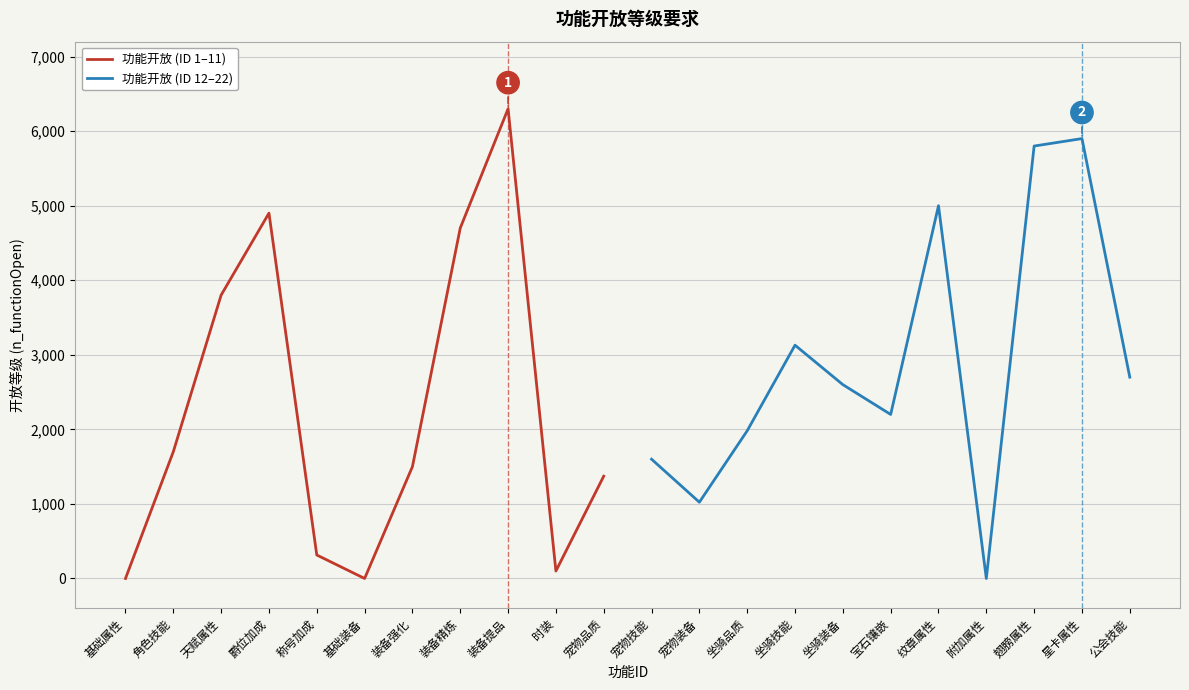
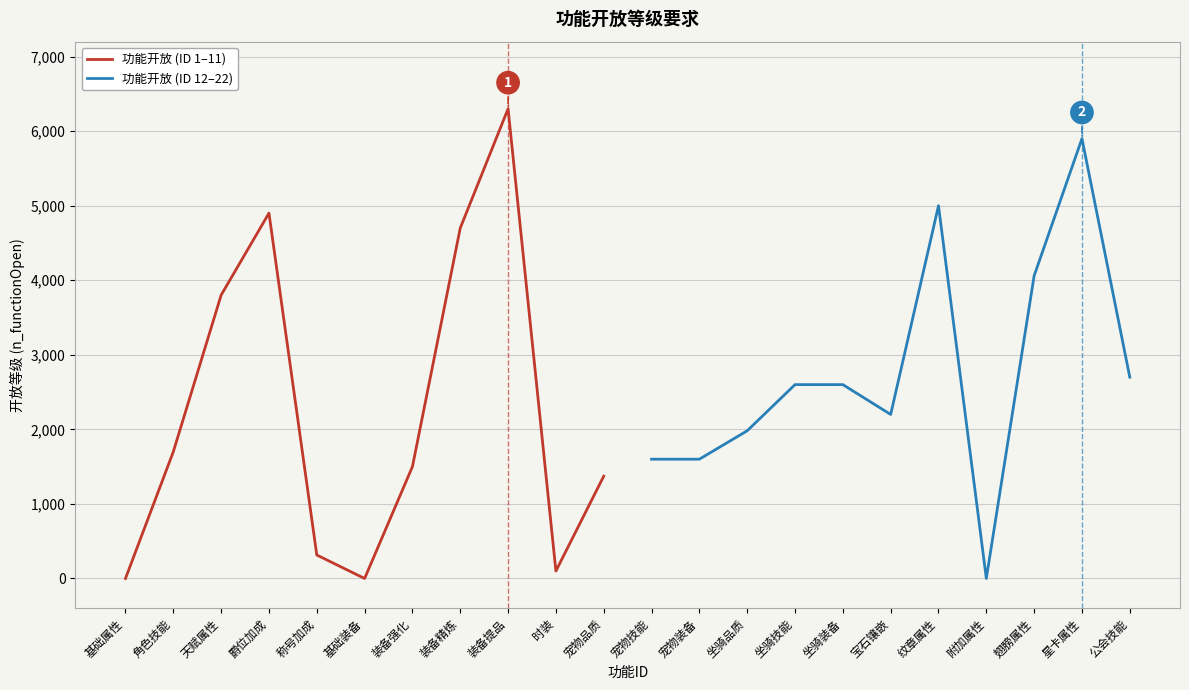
功能开放 (ID 12–22), 宠物装备: 1,000 -> 1,600
功能开放 (ID 12–22), 坐骑技能: 3,100 -> 2,600
功能开放 (ID 12–22), 翅膀属性: 5,800 -> 4,100
